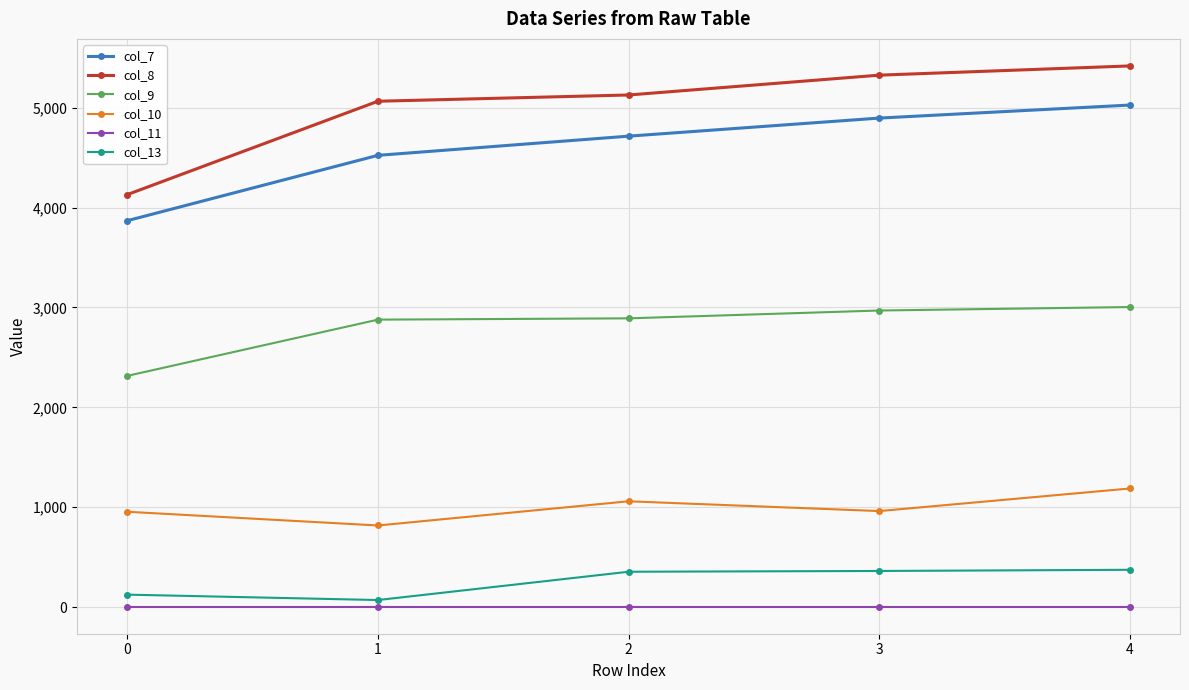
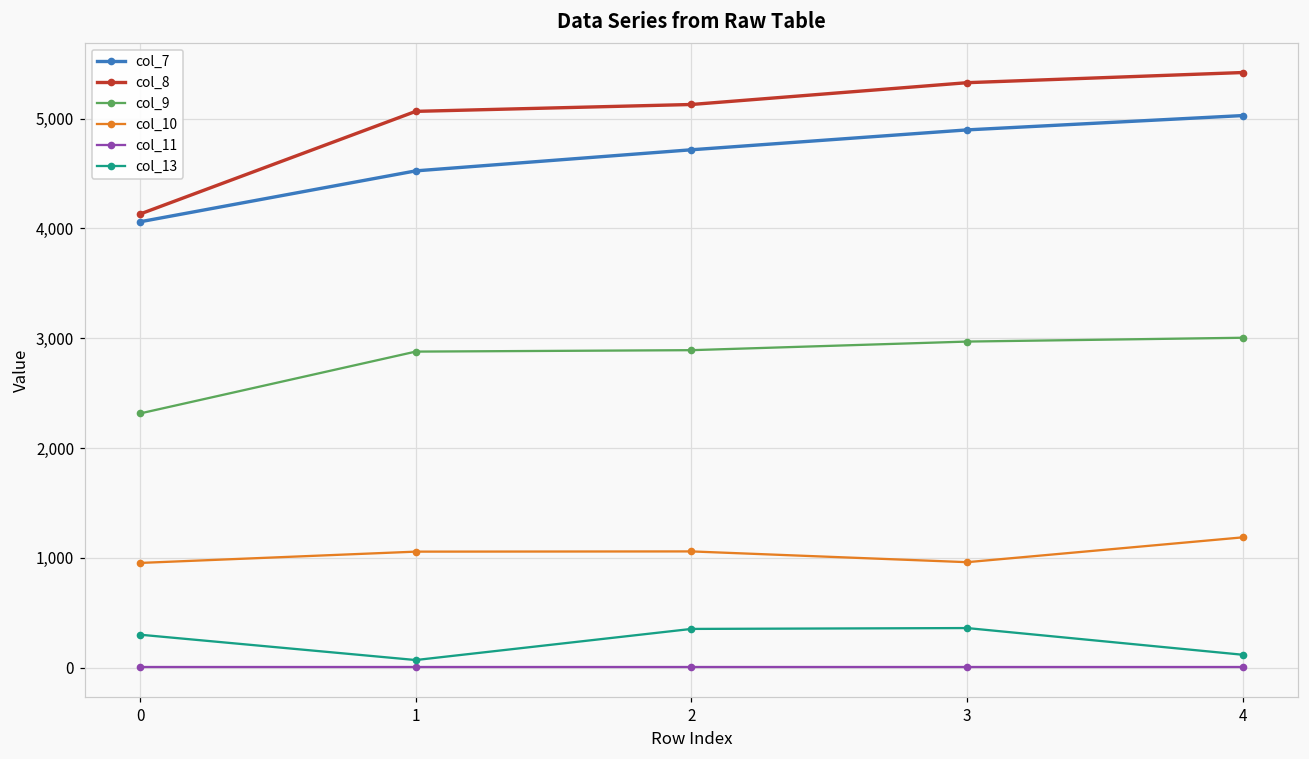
col_7, 0: 3,900 -> 4,100
col_13, 0: 100 -> 300
col_10, 1: 800 -> 1,100
col_13, 4: 400 -> 100
